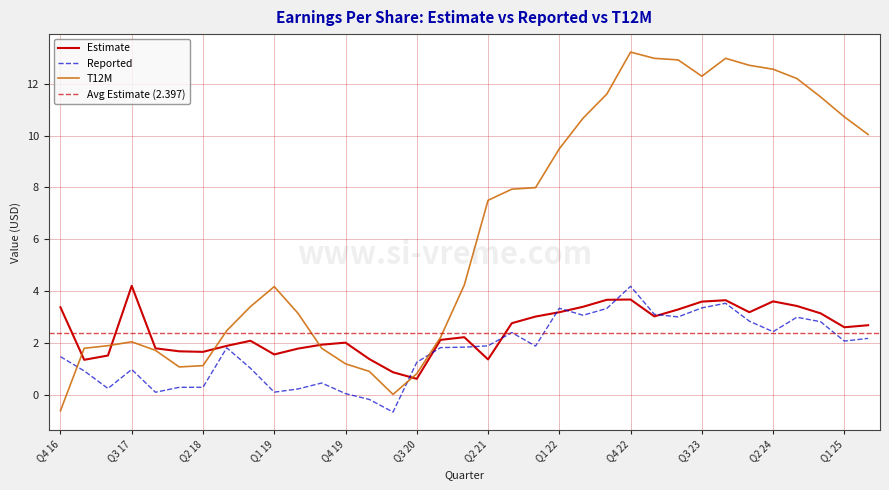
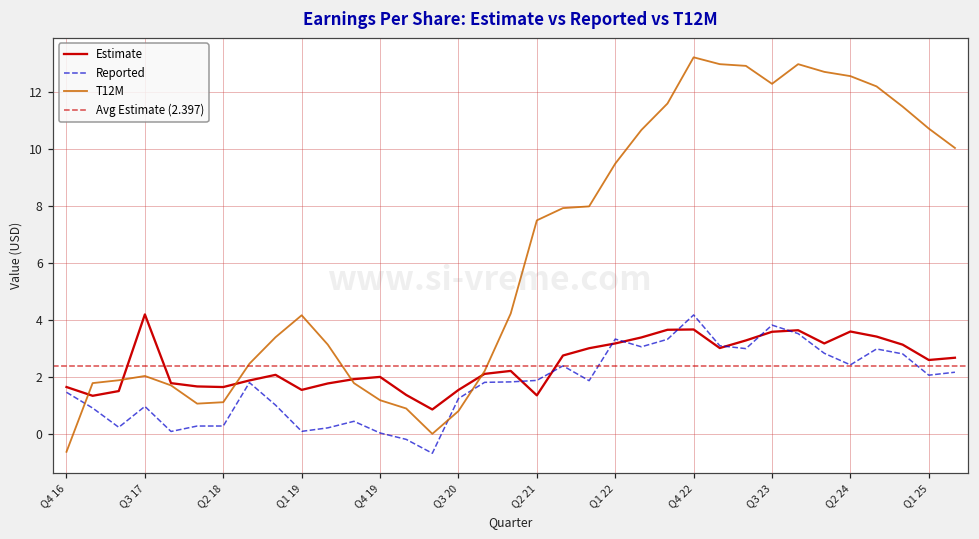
Estimate, Q4 16: 3.4 -> 1.7
Estimate, Q3 20: 0.6 -> 1.6
Reported, Q3 23: 3.3 -> 3.8
